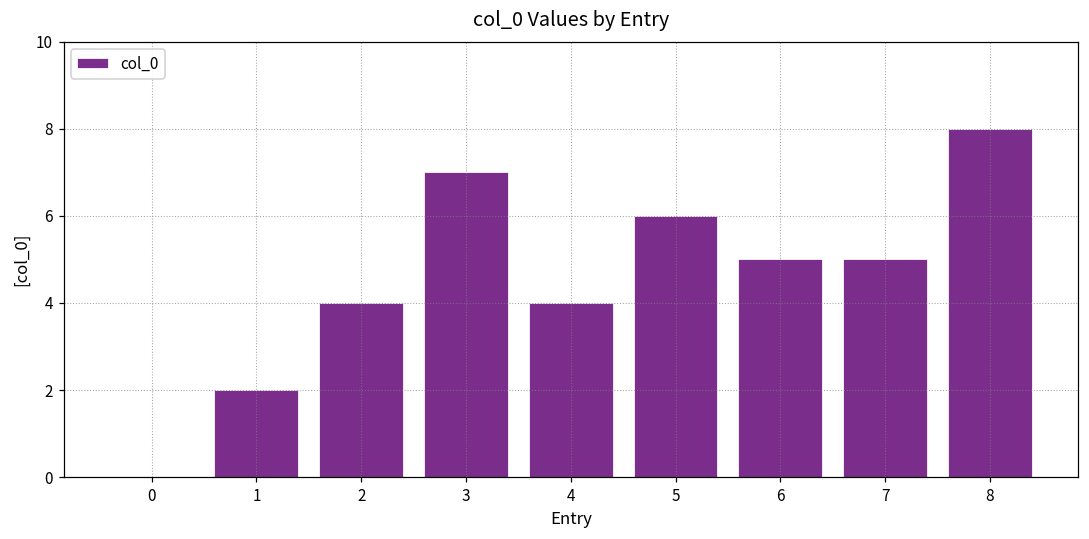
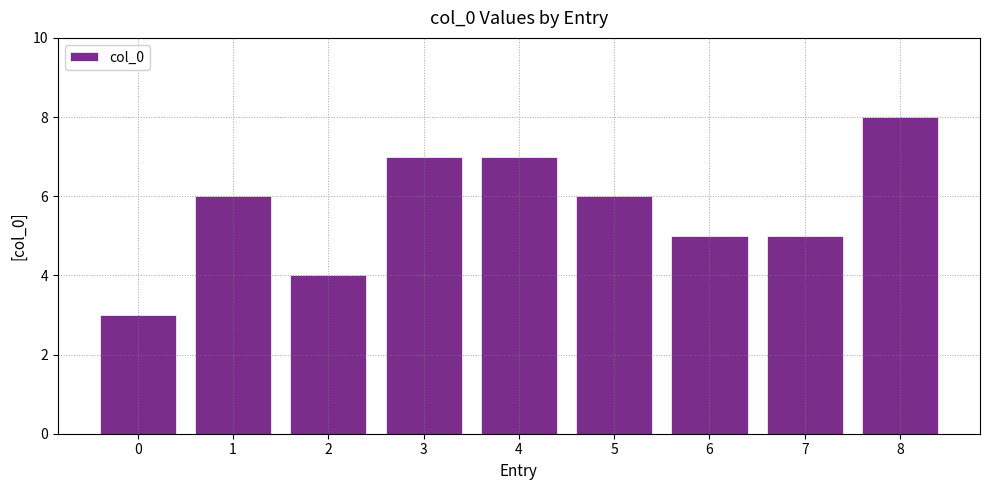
0: 0 -> 3
1: 2 -> 6
4: 4 -> 7
